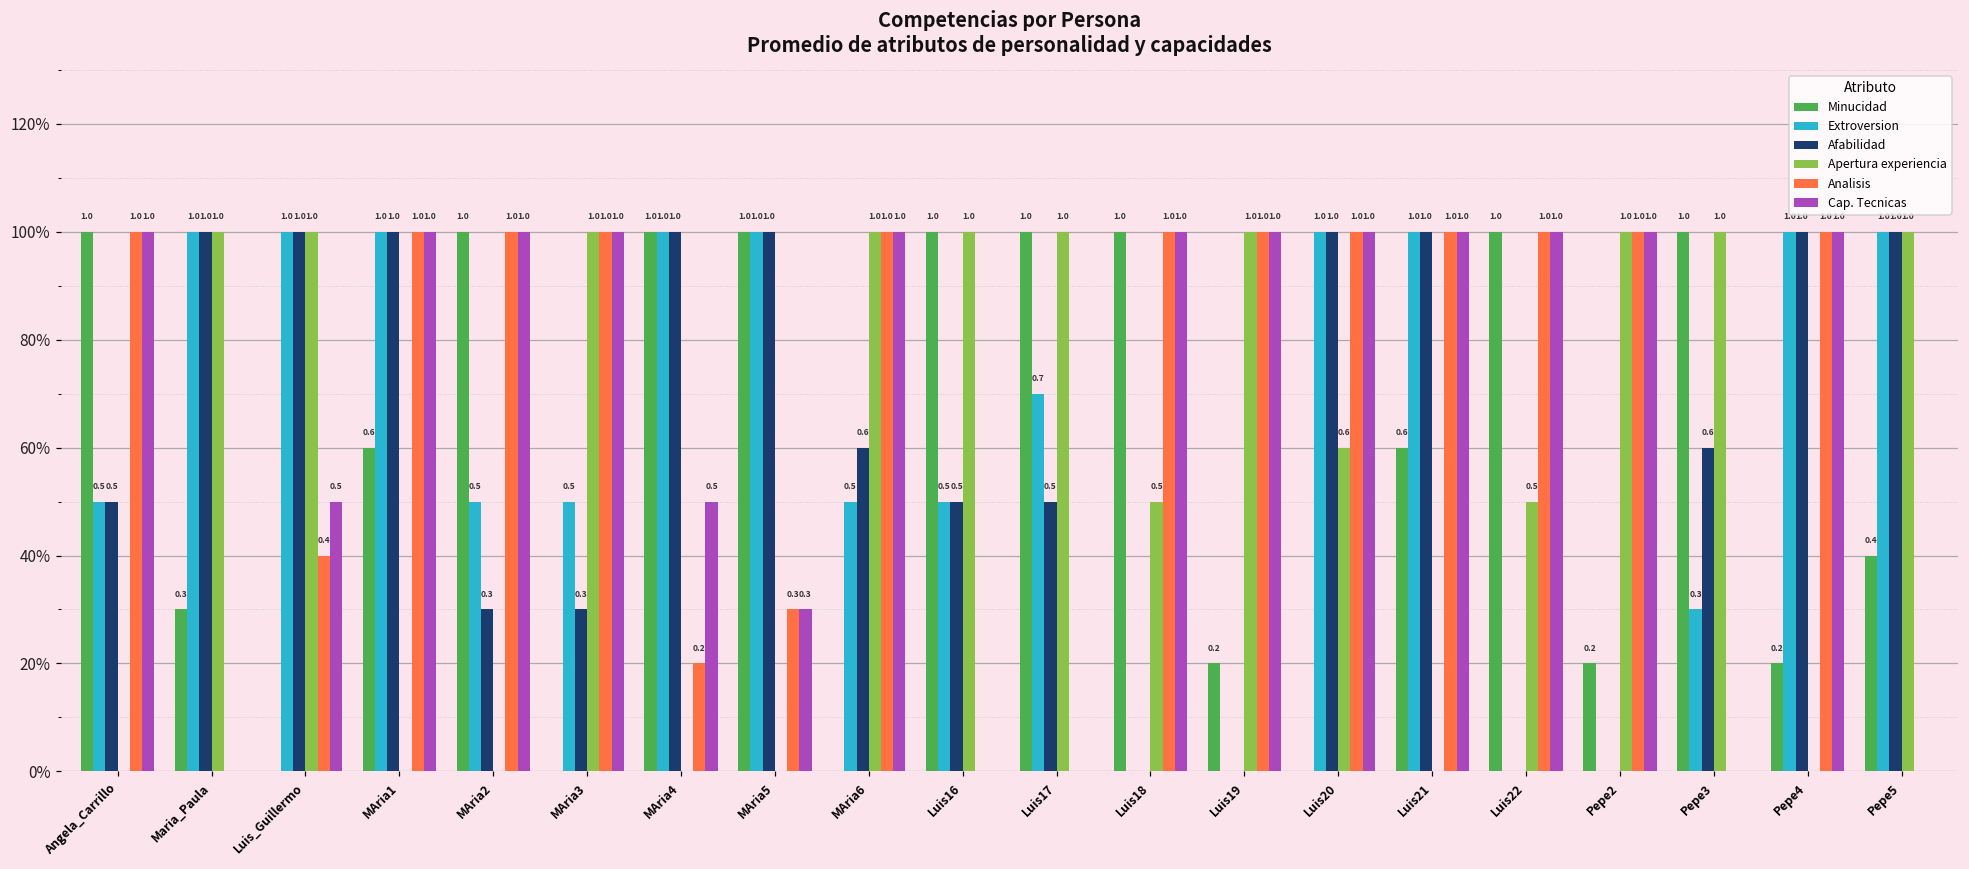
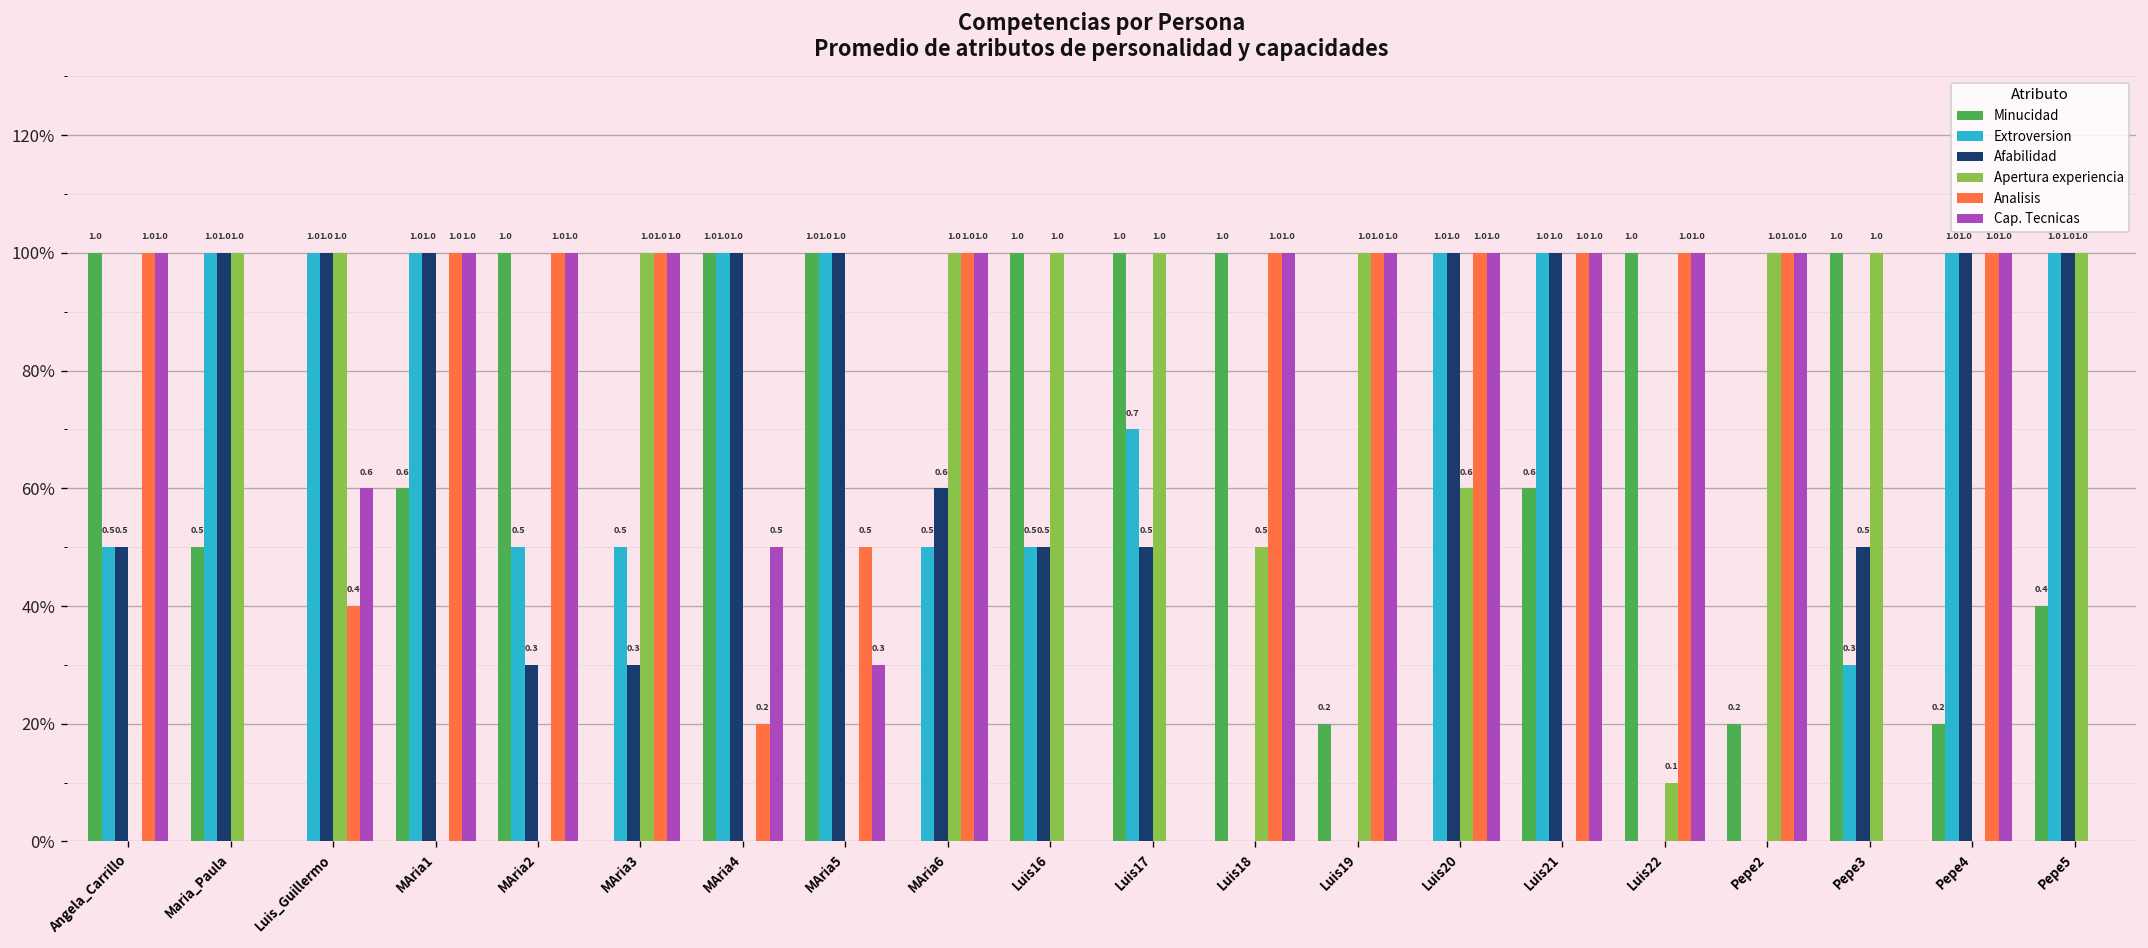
Minucidad, Maria_Paula: 0.3 -> 0.5
Cap. Tecnicas, Luis_Guillermo: 0.5 -> 0.6
Analisis, MAria5: 0.3 -> 0.5
Apertura experiencia, Luis22: 0.5 -> 0.1
Afabilidad, Pepe3: 0.6 -> 0.5
